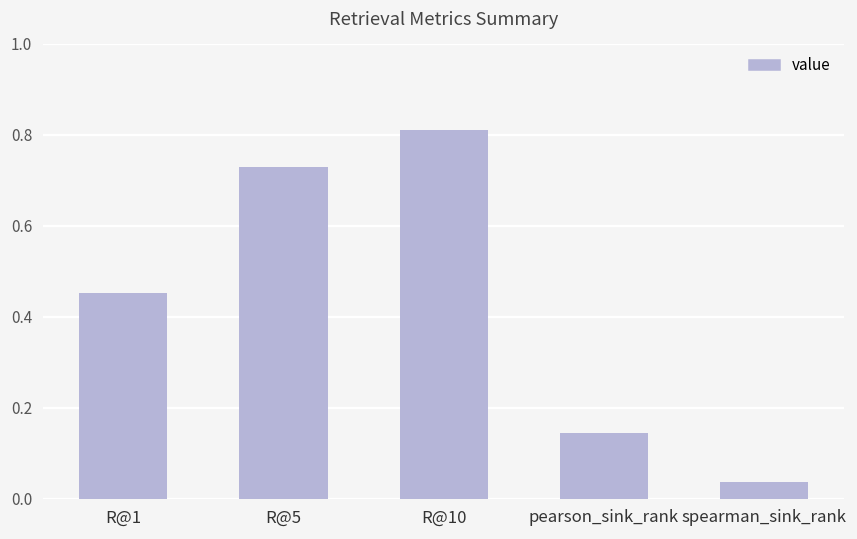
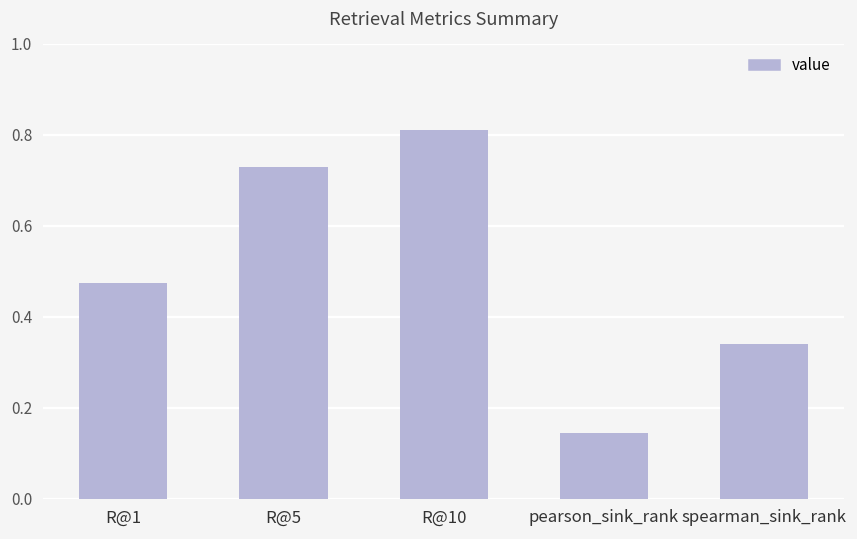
R@1: 0.45 -> 0.47
spearman_sink_rank: 0.04 -> 0.34
